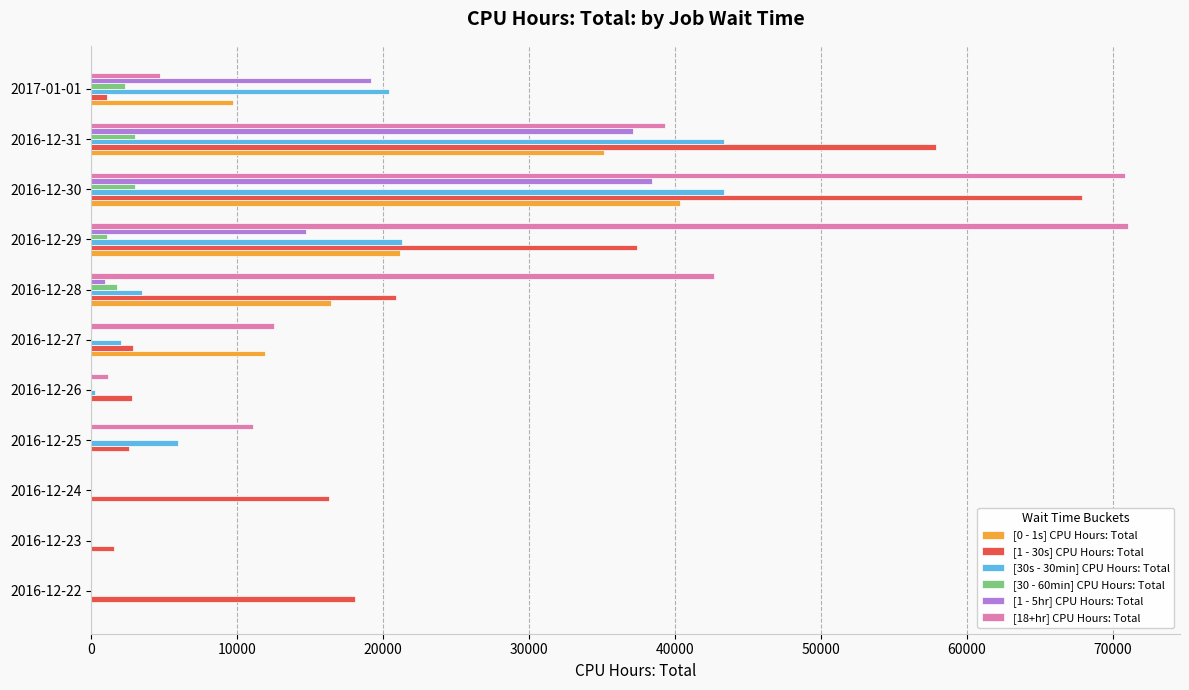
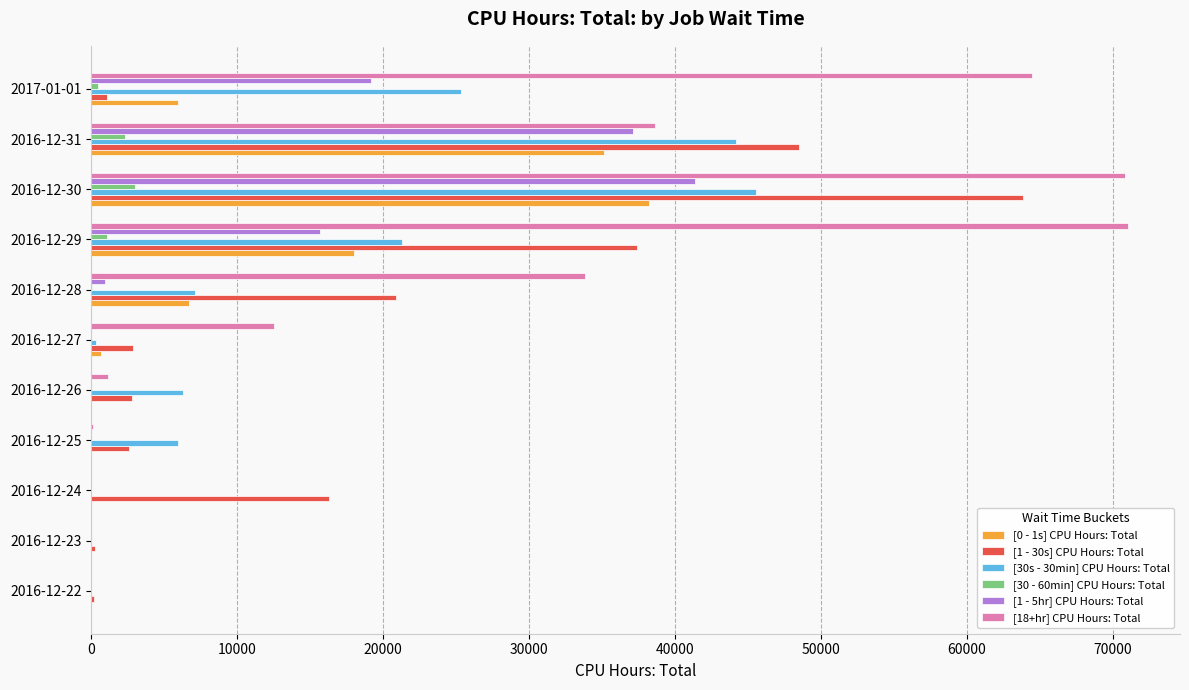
[18+hr] CPU Hours: Total, 2017-01-01: 4700 -> 64500
[30 - 60min] CPU Hours: Total, 2017-01-01: 2300 -> 500
[30s - 30min] CPU Hours: Total, 2017-01-01: 20400 -> 25300
[0 - 1s] CPU Hours: Total, 2017-01-01: 9700 -> 6000
[18+hr] CPU Hours: Total, 2016-12-31: 39300 -> 38600
[30 - 60min] CPU Hours: Total, 2016-12-31: 3000 -> 2300
[30s - 30min] CPU Hours: Total, 2016-12-31: 43400 -> 44200
[1 - 30s] CPU Hours: Total, 2016-12-31: 57900 -> 48500
[1 - 5hr] CPU Hours: Total, 2016-12-30: 38400 -> 41400
[30s - 30min] CPU Hours: Total, 2016-12-30: 43400 -> 45600
[1 - 30s] CPU Hours: Total, 2016-12-30: 67800 -> 63800
[0 - 1s] CPU Hours: Total, 2016-12-30: 40300 -> 38200
[1 - 5hr] CPU Hours: Total, 2016-12-29: 14700 -> 15700
[0 - 1s] CPU Hours: Total, 2016-12-29: 21100 -> 18000
[18+hr] CPU Hours: Total, 2016-12-28: 42700 -> 33800
[30 - 60min] CPU Hours: Total, 2016-12-28: 1800 -> 100
[30s - 30min] CPU Hours: Total, 2016-12-28: 3500 -> 7100
[0 - 1s] CPU Hours: Total, 2016-12-28: 16400 -> 6700
[30s - 30min] CPU Hours: Total, 2016-12-27: 2000 -> 300
[0 - 1s] CPU Hours: Total, 2016-12-27: 11900 -> 600
[30s - 30min] CPU Hours: Total, 2016-12-26: 300 -> 6300
[18+hr] CPU Hours: Total, 2016-12-25: 11000 -> 200
[1 - 30s] CPU Hours: Total, 2016-12-23: 1500 -> 300
[1 - 30s] CPU Hours: Total, 2016-12-22: 18100 -> 200
